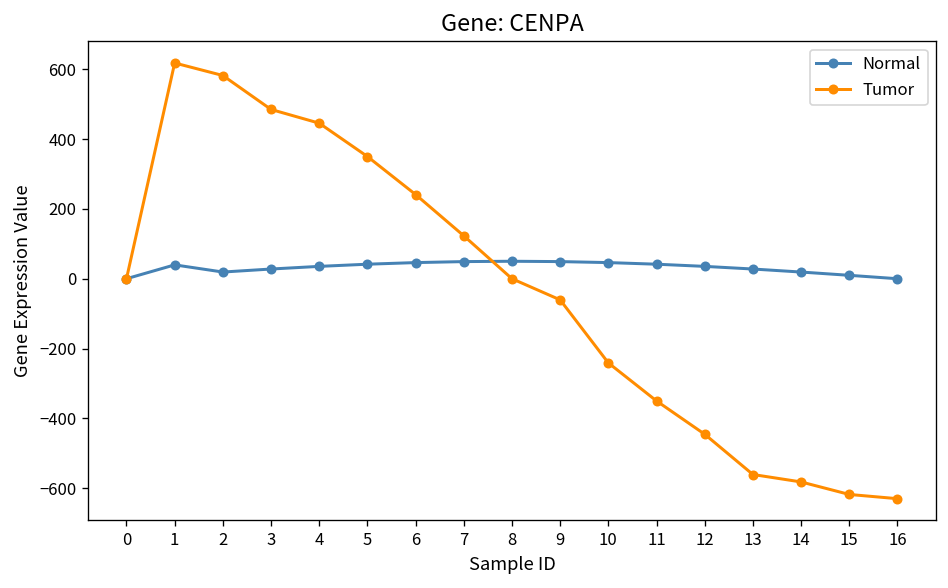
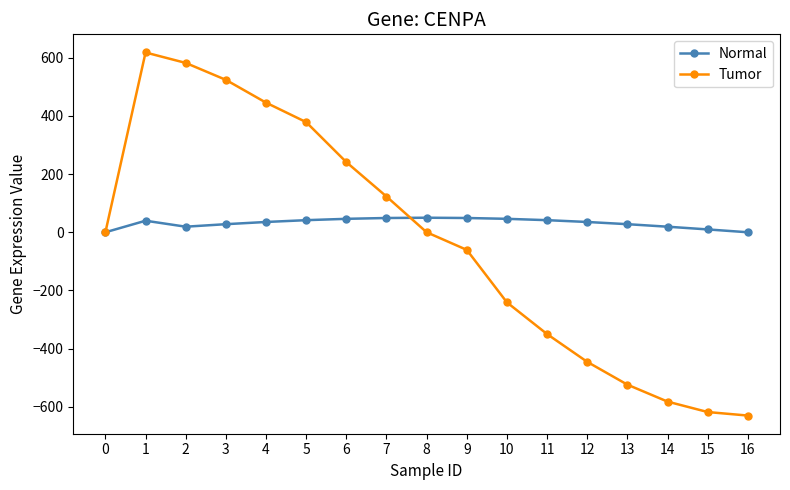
Tumor, 3: 480 -> 520
Tumor, 5: 350 -> 380
Tumor, 13: -560 -> -520
